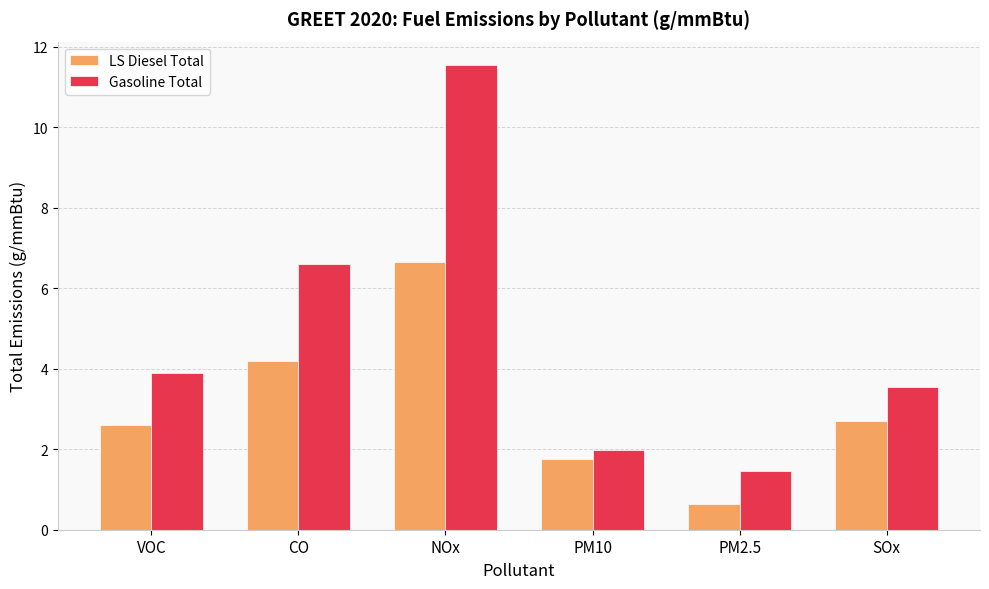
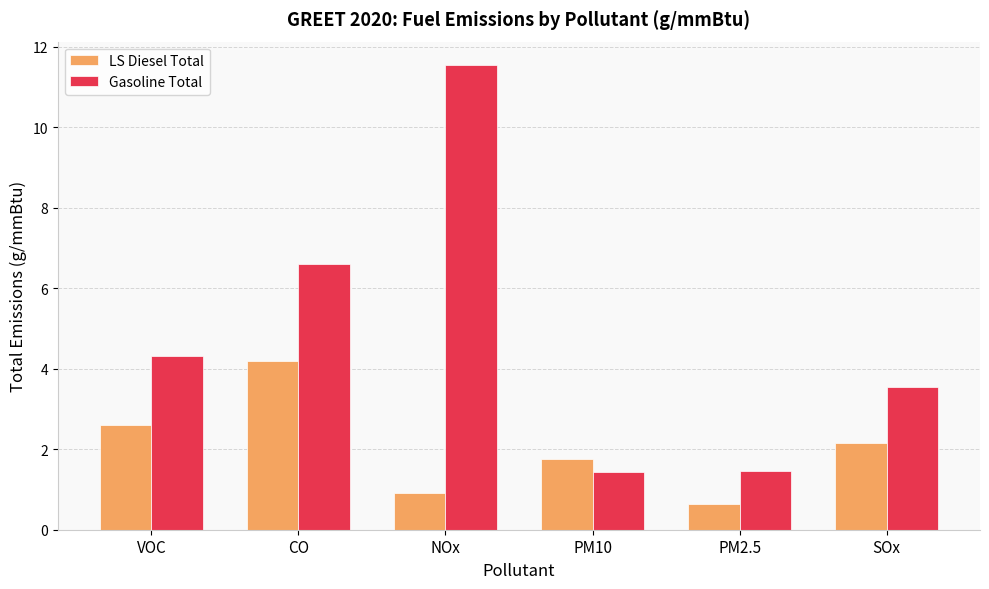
Gasoline Total, VOC: 3.9 -> 4.3
LS Diesel Total, NOx: 6.7 -> 0.9
Gasoline Total, PM10: 2.0 -> 1.4
LS Diesel Total, SOx: 2.7 -> 2.1
